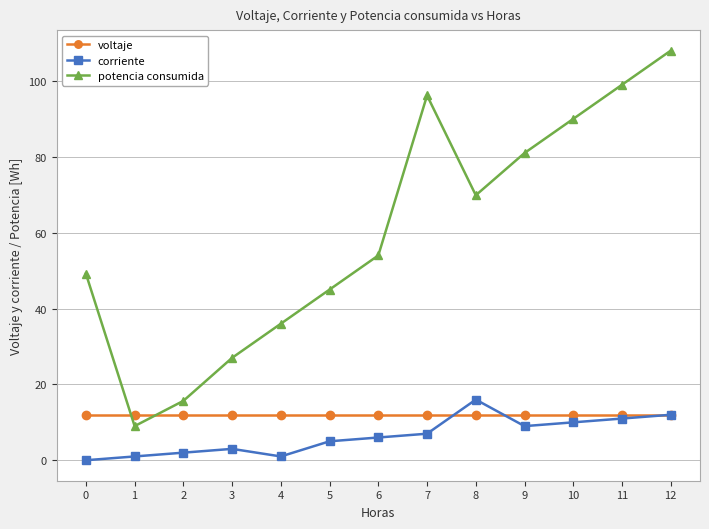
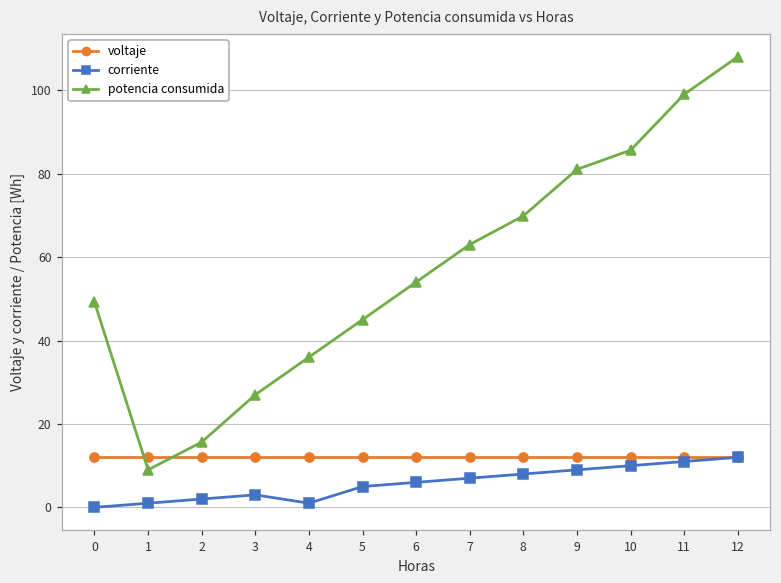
potencia consumida, 7: 96 -> 63
corriente, 8: 16 -> 8
potencia consumida, 10: 90 -> 86
